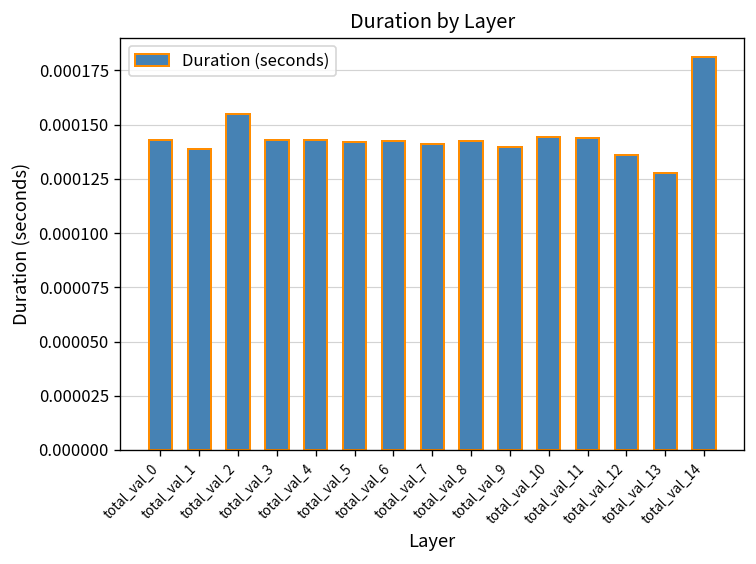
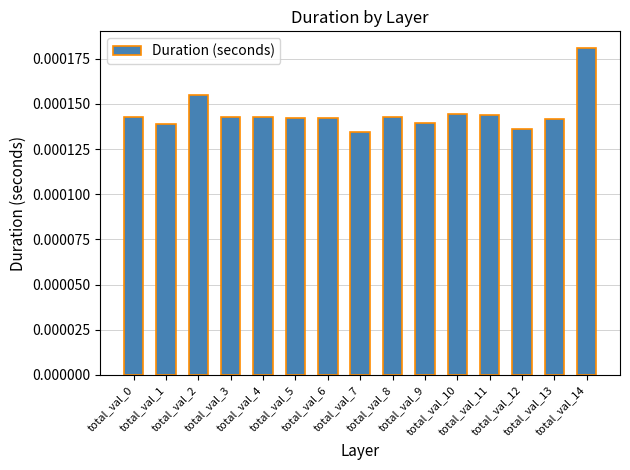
total_val_7: 0.000141 -> 0.000134
total_val_13: 0.000128 -> 0.000142
